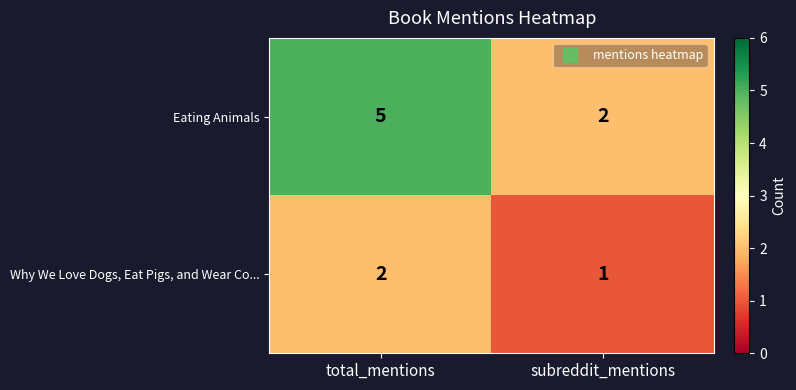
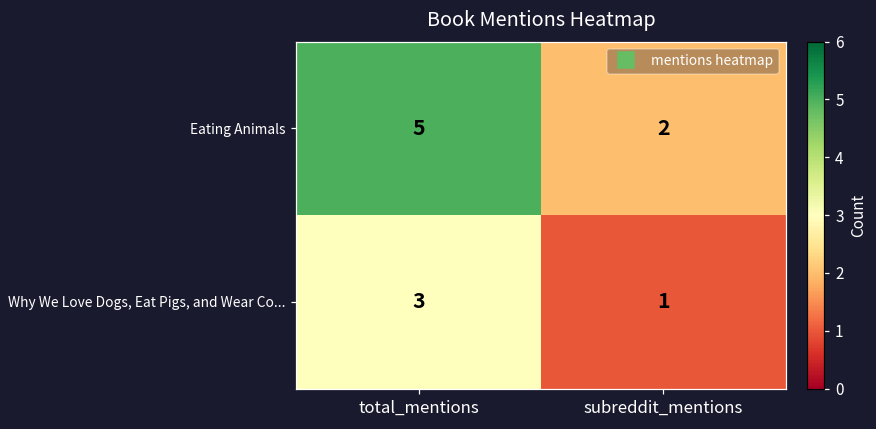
Why We Love Dogs, Eat Pigs, and Wear Co..., total_mentions: 2 -> 3
